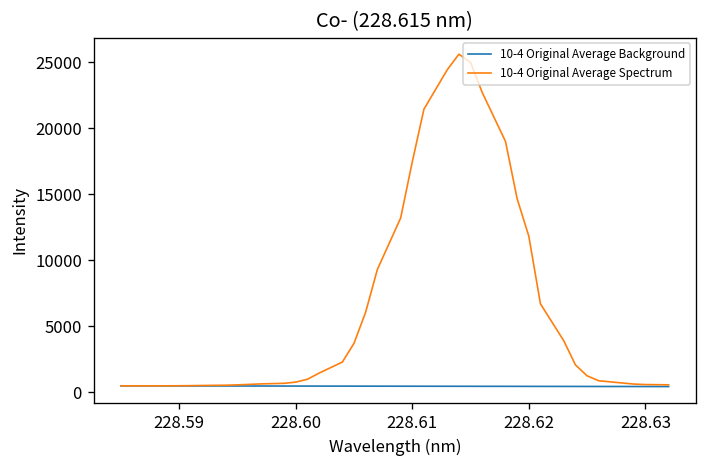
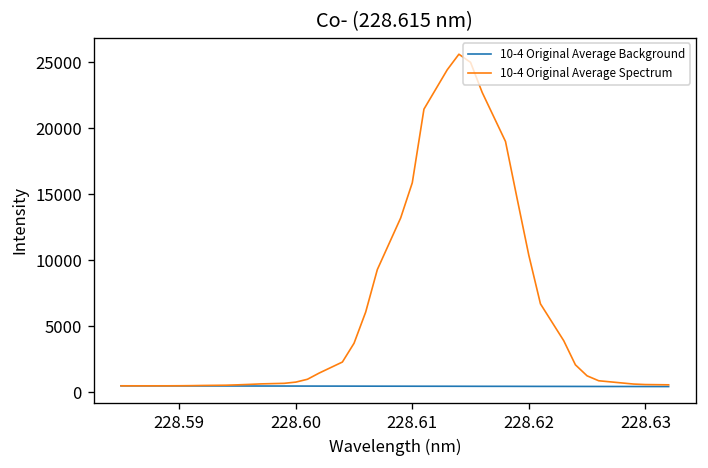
10-4 Original Average Spectrum, 228.61: 17400 -> 15900
10-4 Original Average Spectrum, 228.62: 11800 -> 10400
